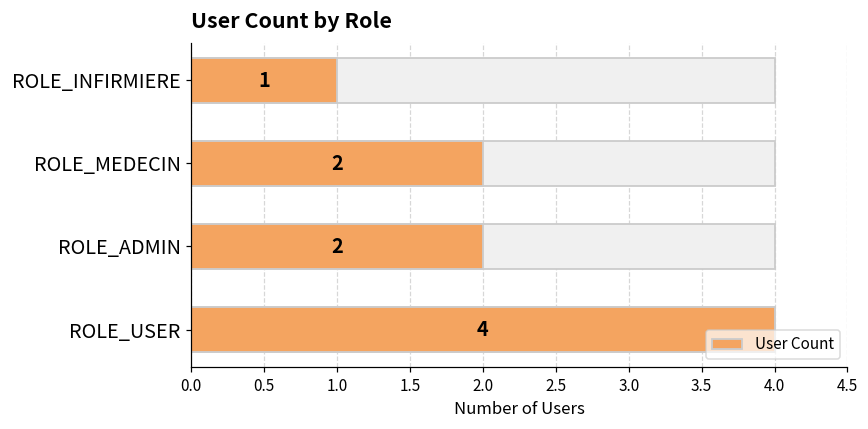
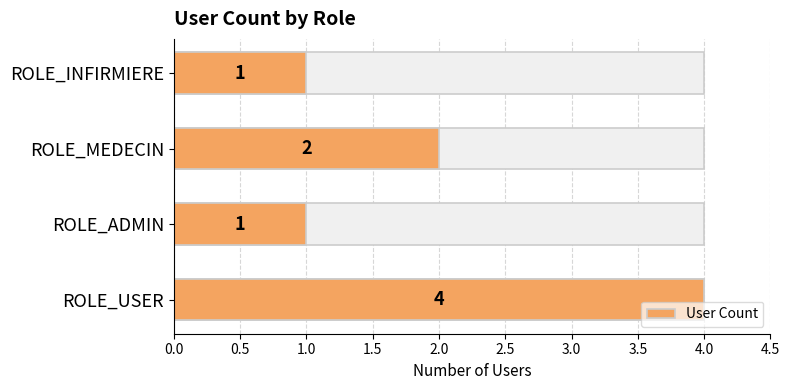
User Count, ROLE_ADMIN: 2 -> 1
